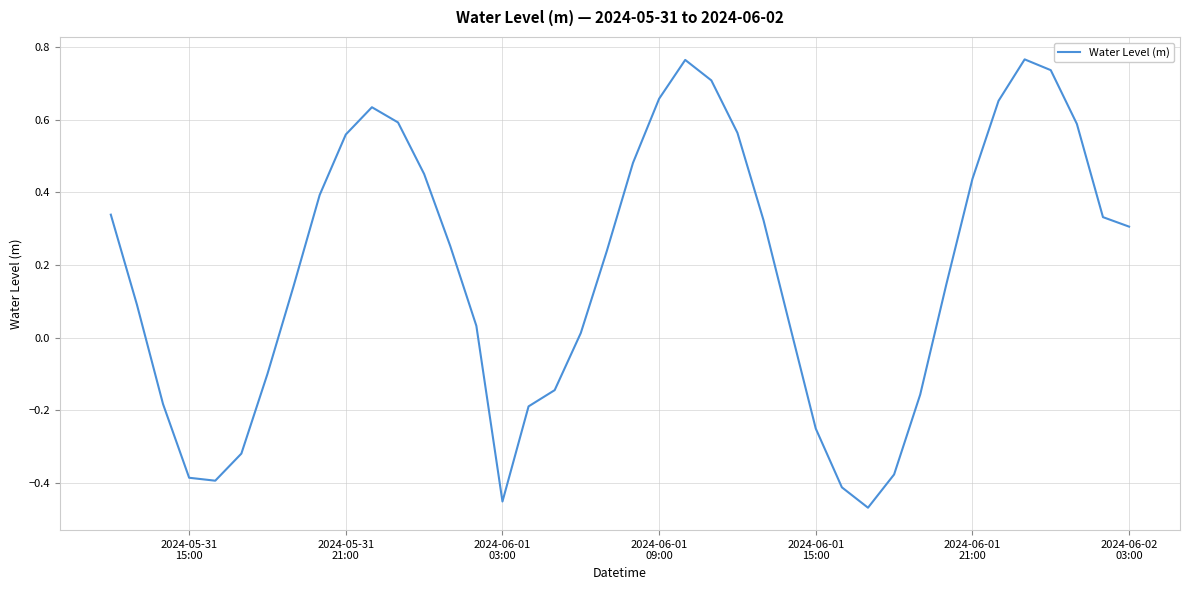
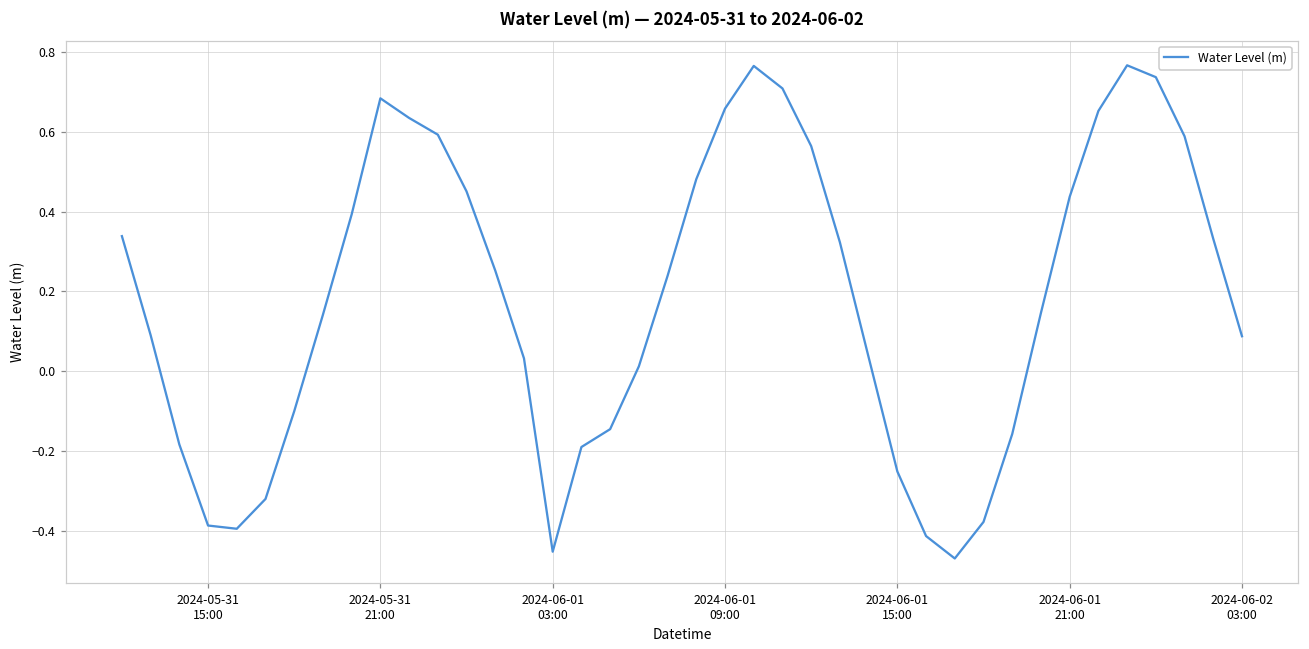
2024-05-31 21:00: 0.56 -> 0.68
2024-06-02 03:00: 0.31 -> 0.09
